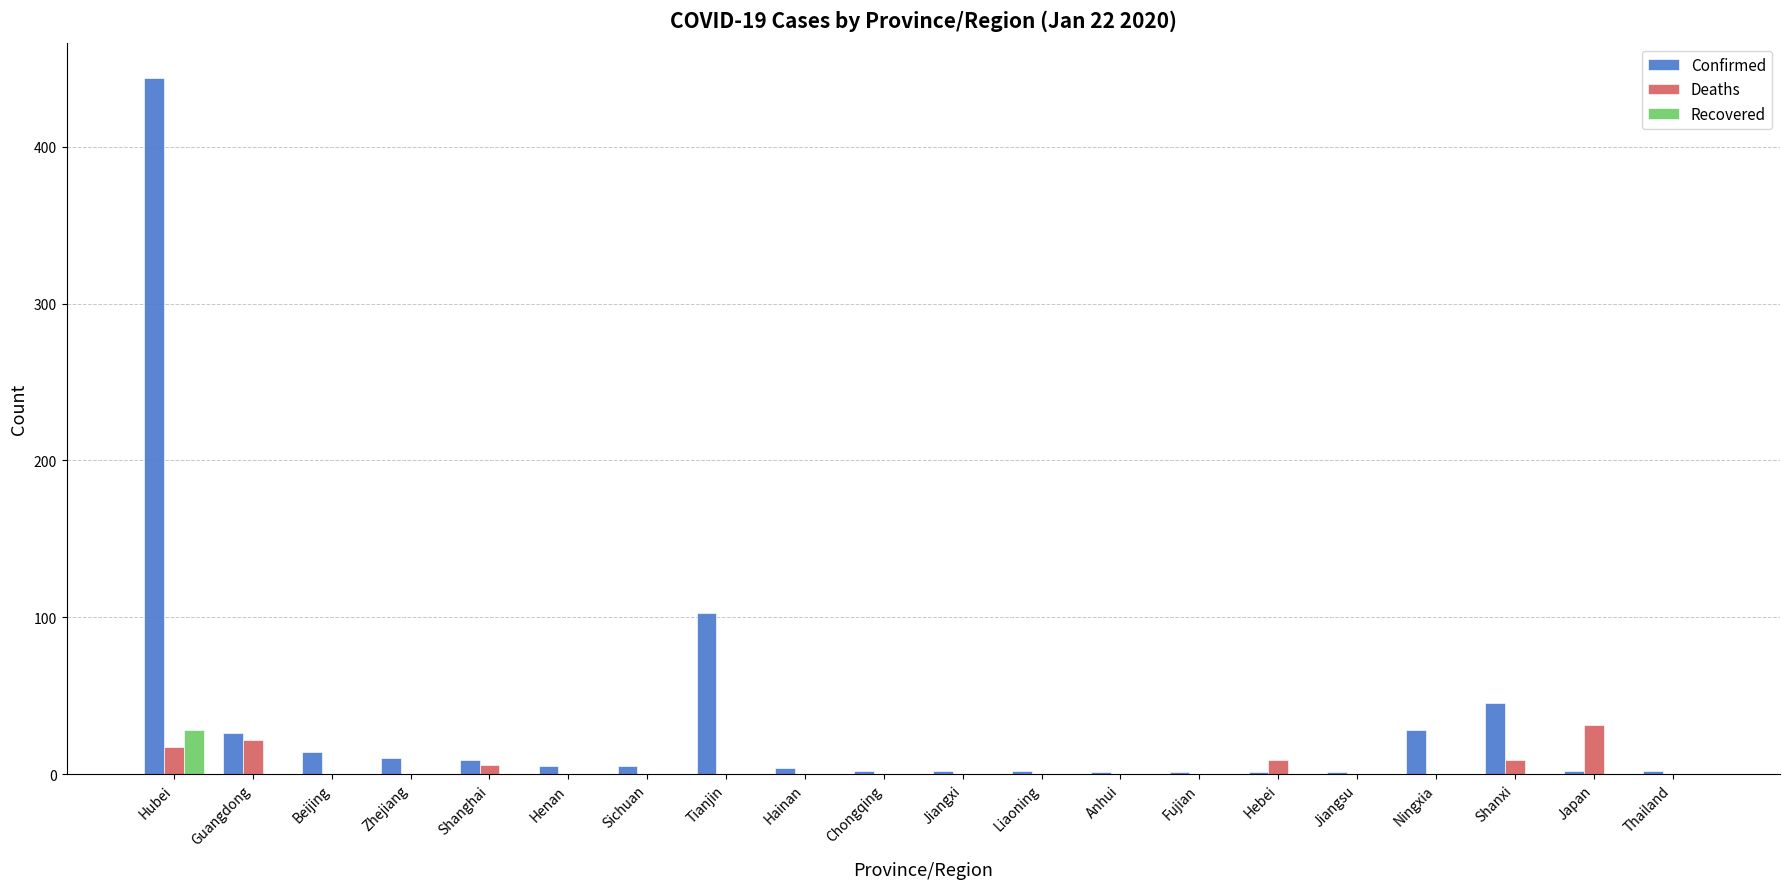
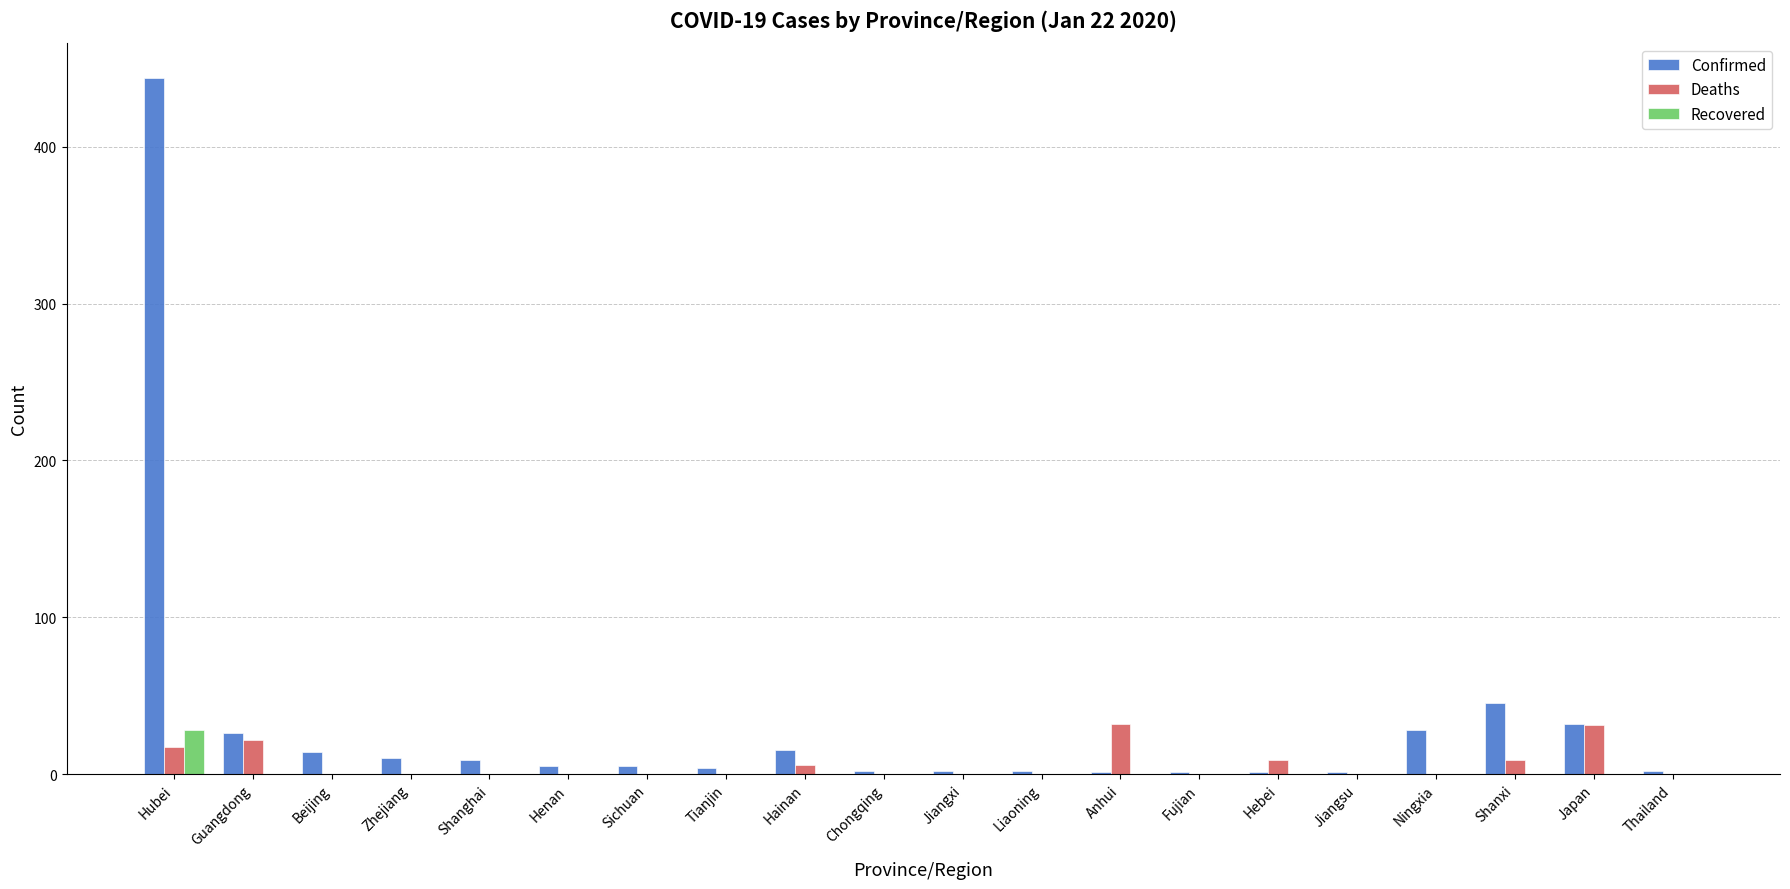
Deaths, Shanghai: 6 -> 0
Confirmed, Tianjin: 103 -> 4
Confirmed, Hainan: 4 -> 15
Deaths, Hainan: 0 -> 6
Deaths, Anhui: 0 -> 32
Confirmed, Japan: 2 -> 32
